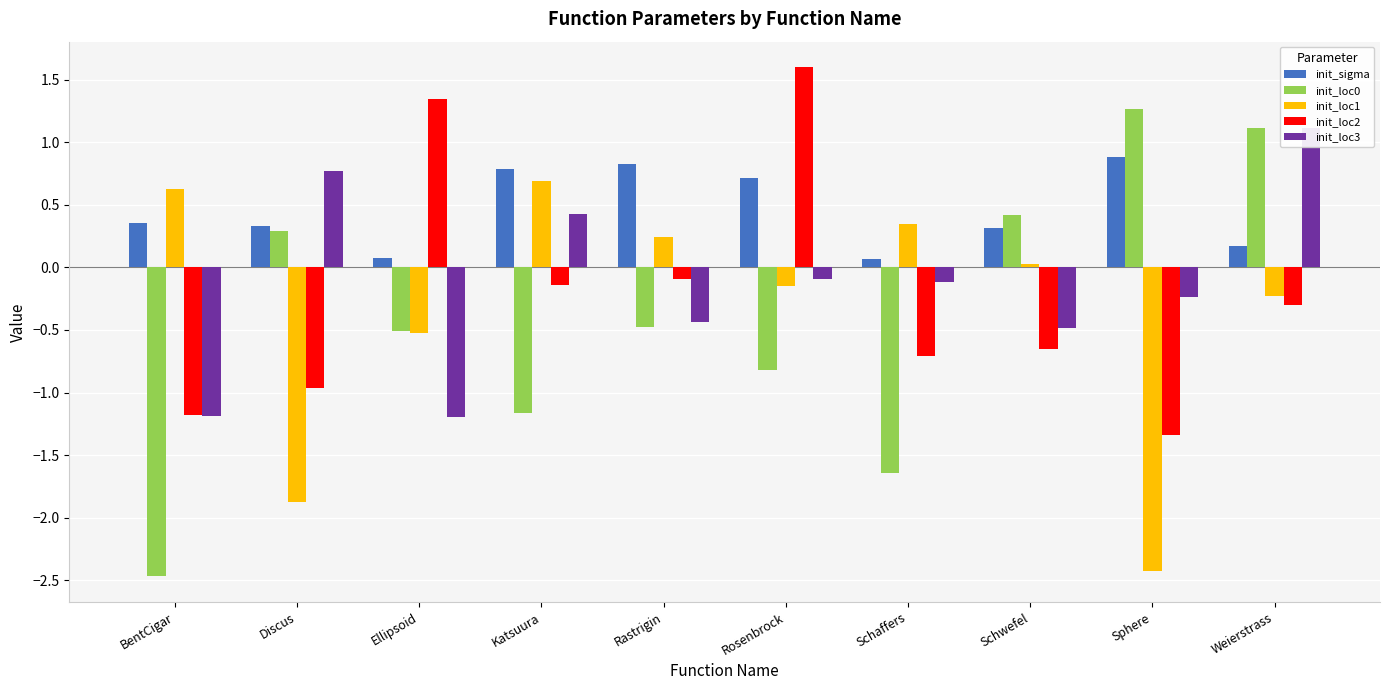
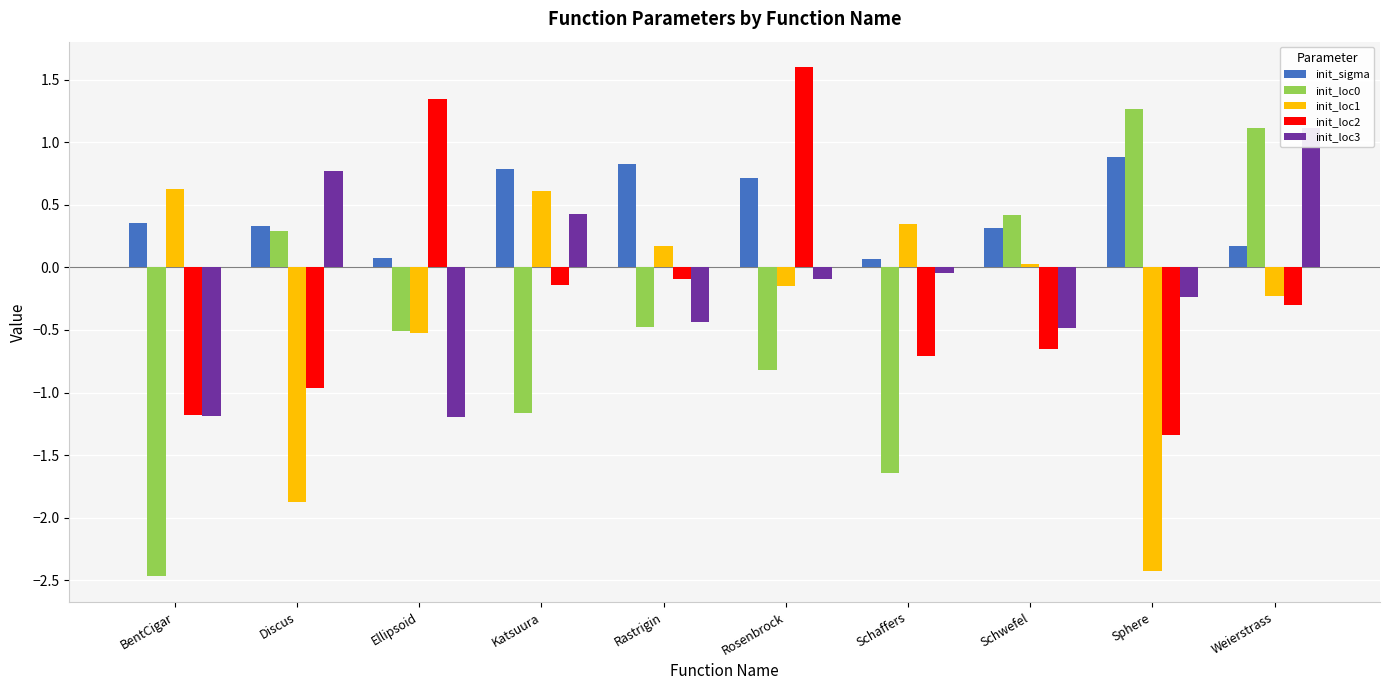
init_loc1, Katsuura: 0.69 -> 0.61
init_loc1, Rastrigin: 0.24 -> 0.17
init_loc3, Schaffers: -0.12 -> -0.04
